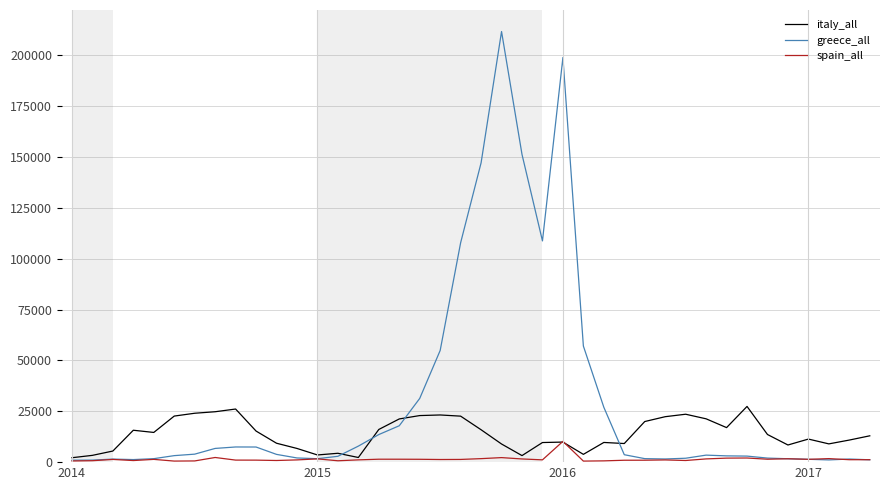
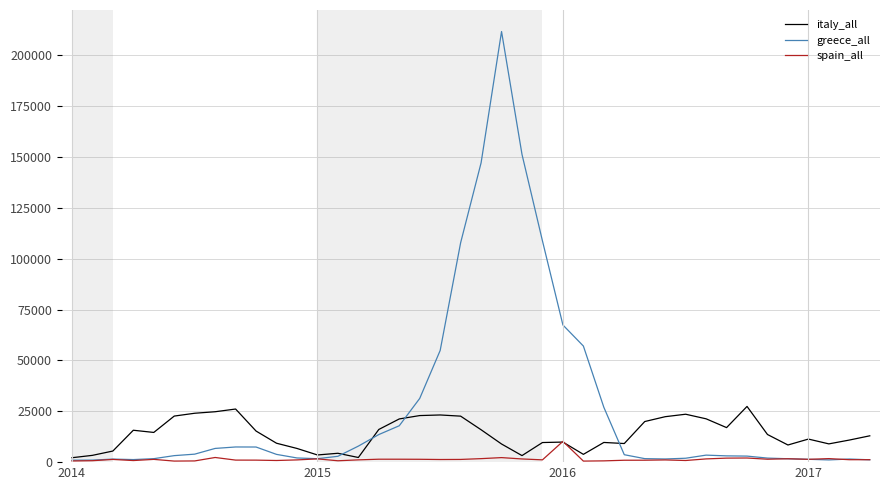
greece_all, 2016: 199000 -> 67000
